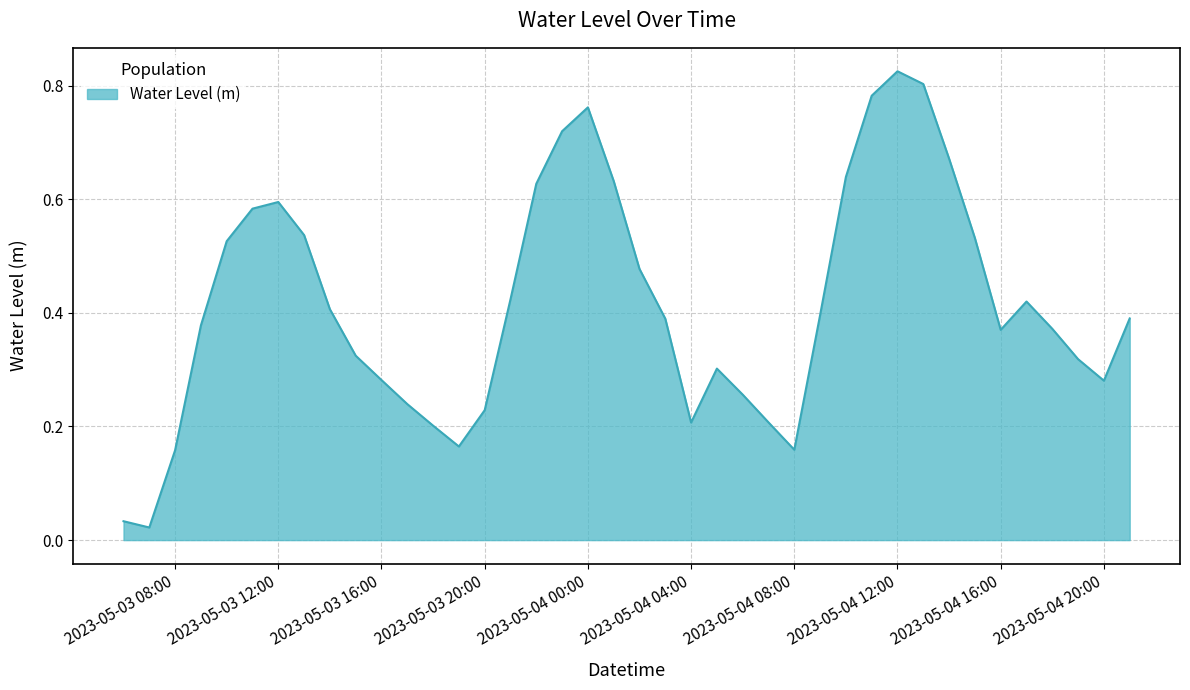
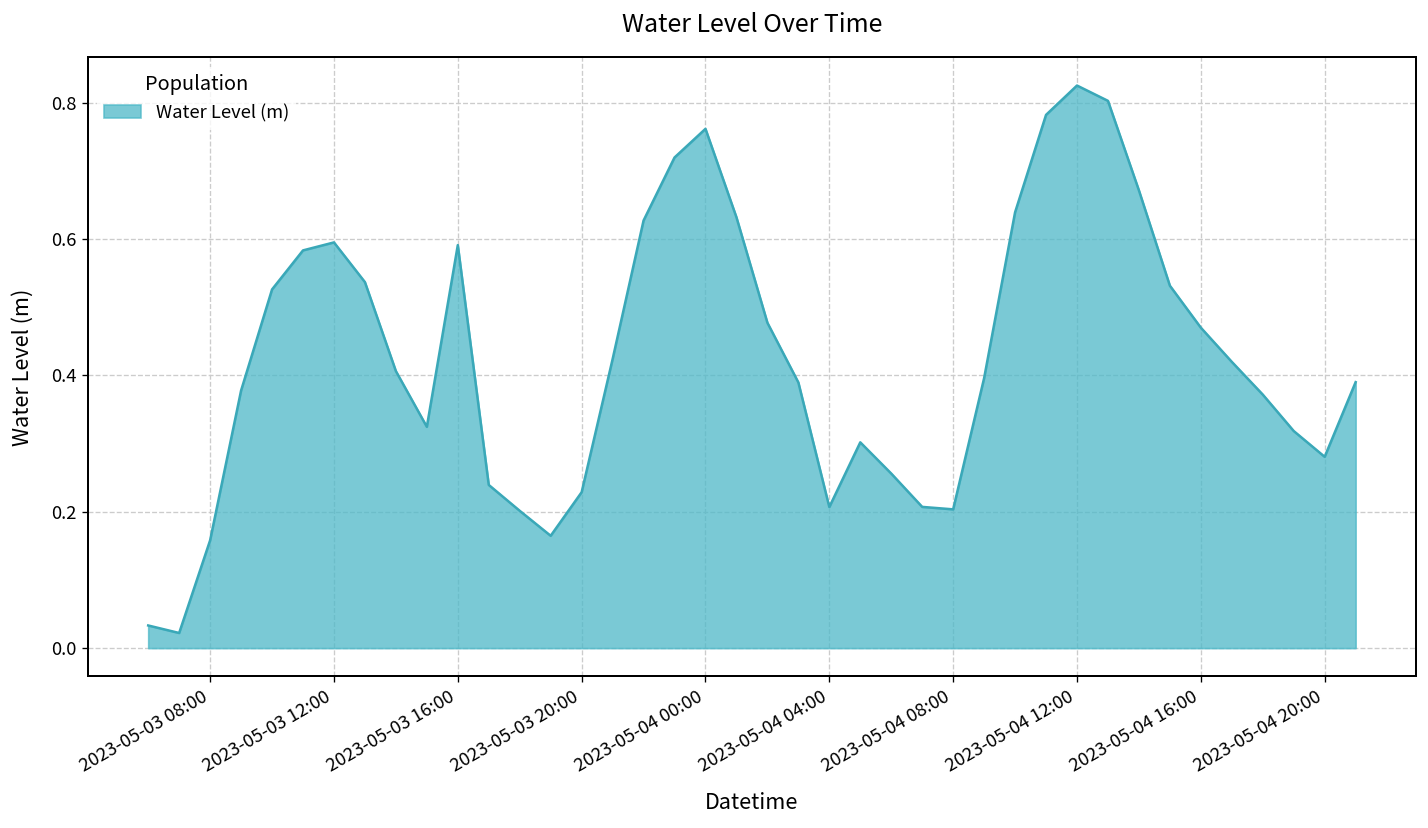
2023-05-03 16:00: 0.28 -> 0.59
2023-05-04 08:00: 0.16 -> 0.20
2023-05-04 16:00: 0.37 -> 0.47
